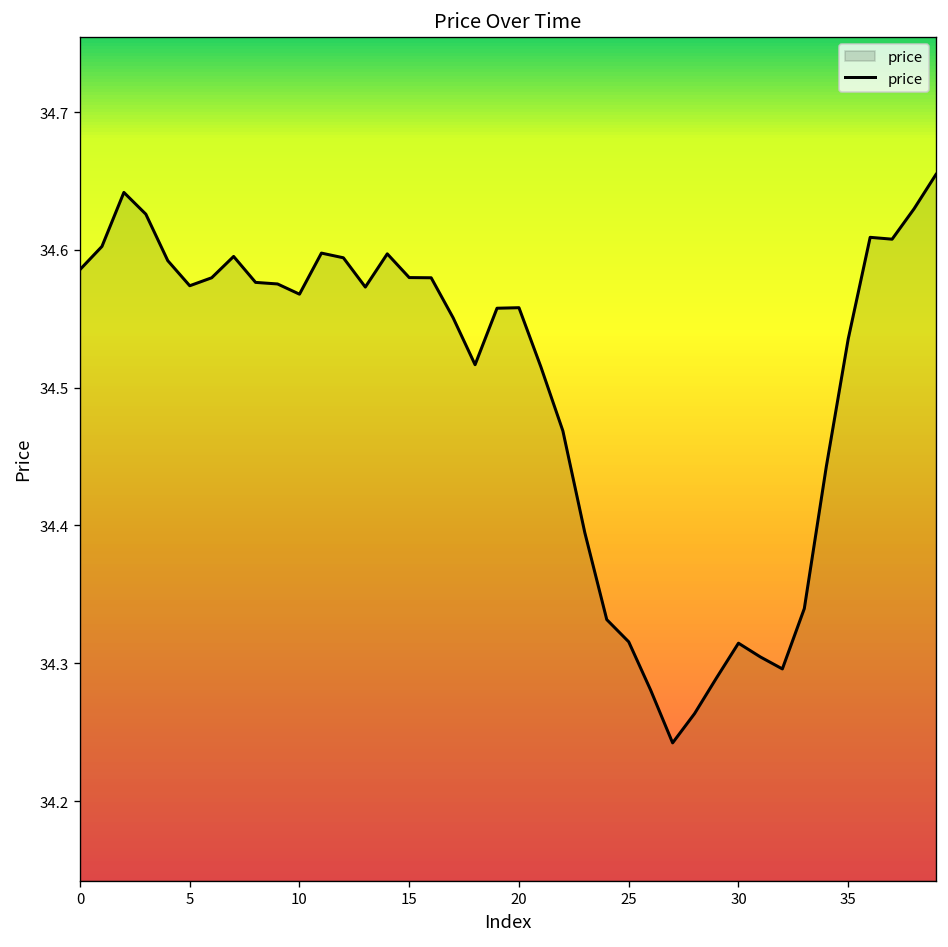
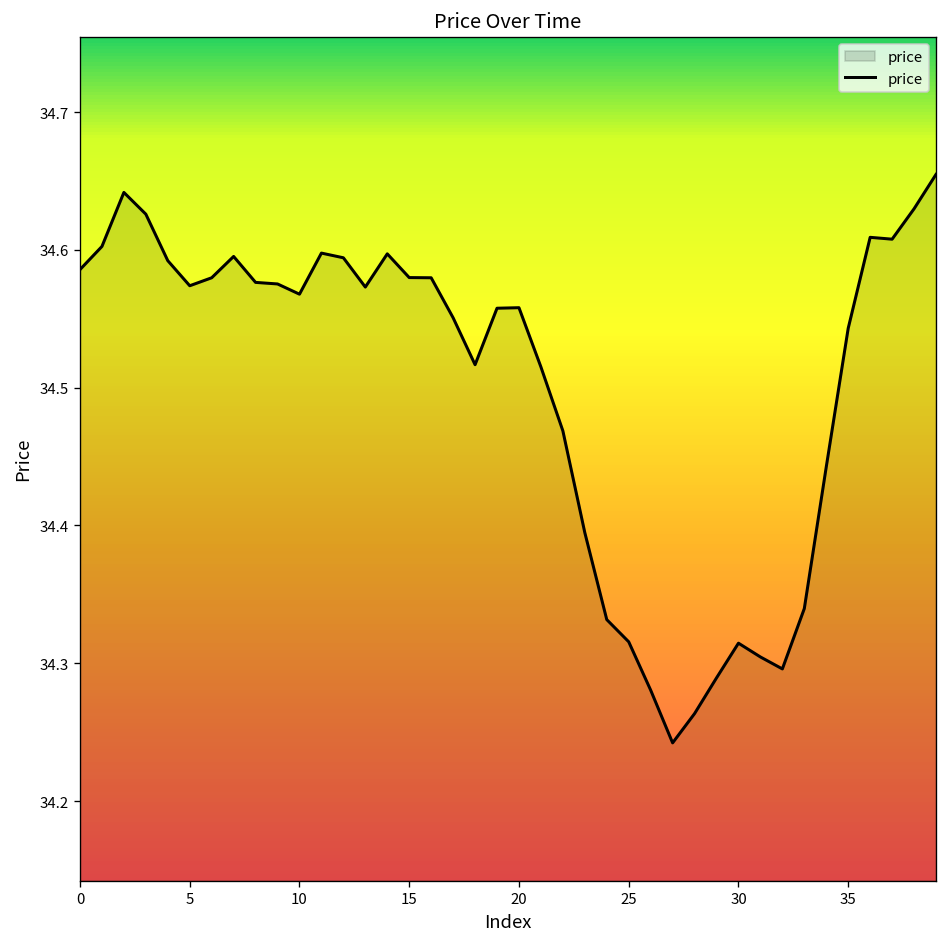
35: 34.535 -> 34.543
